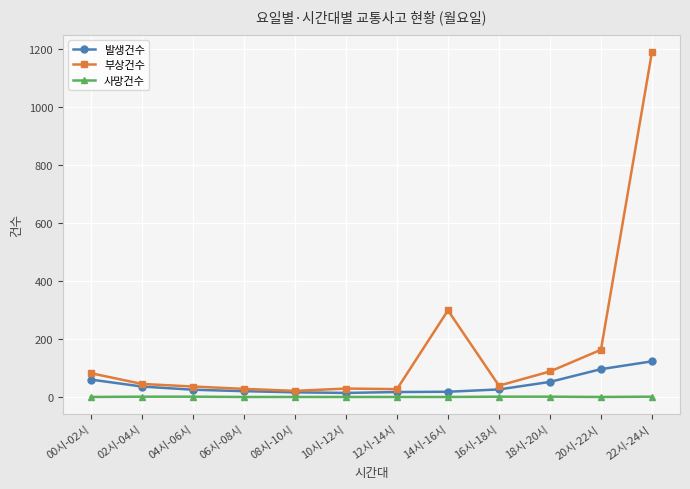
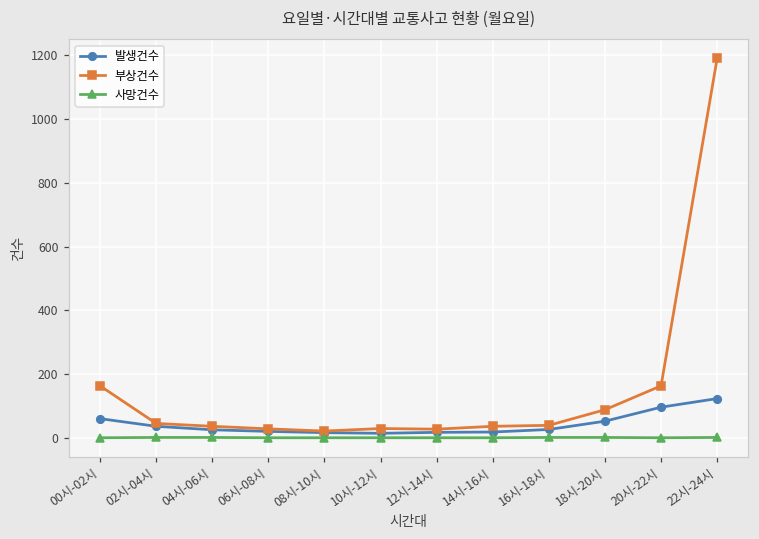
부상건수, 00시-02시: 80 -> 160
부상건수, 14시-16시: 300 -> 40
